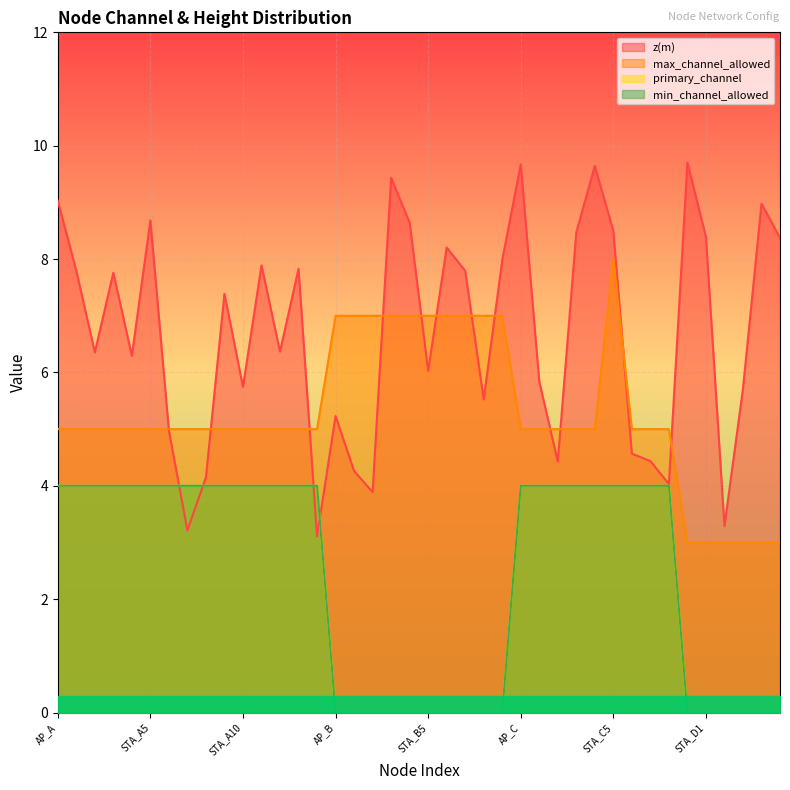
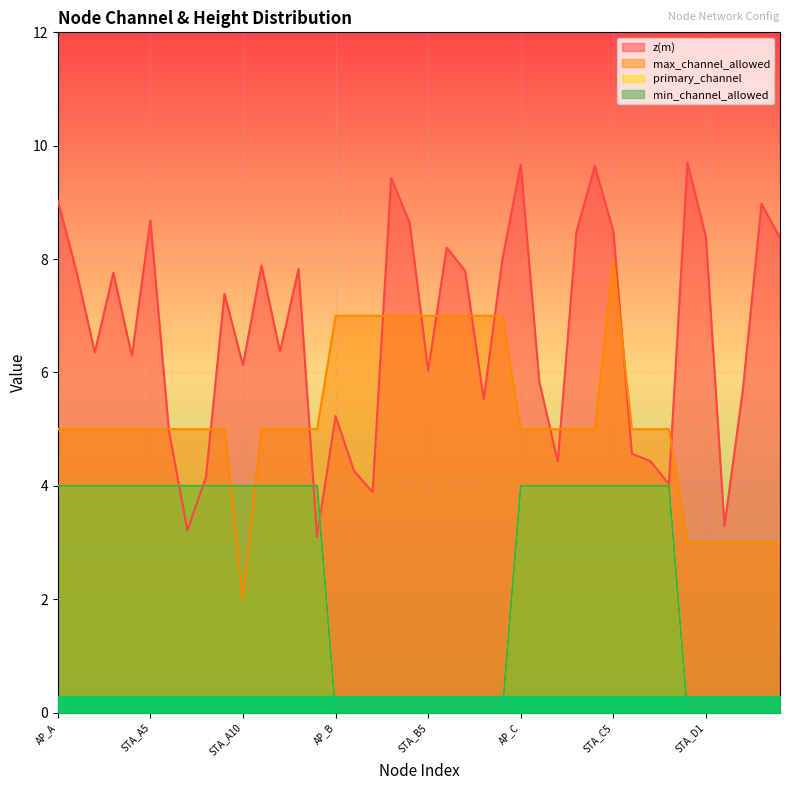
z(m), STA_A10: 5.7 -> 6.1
max_channel_allowed, STA_A10: 5 -> 2
